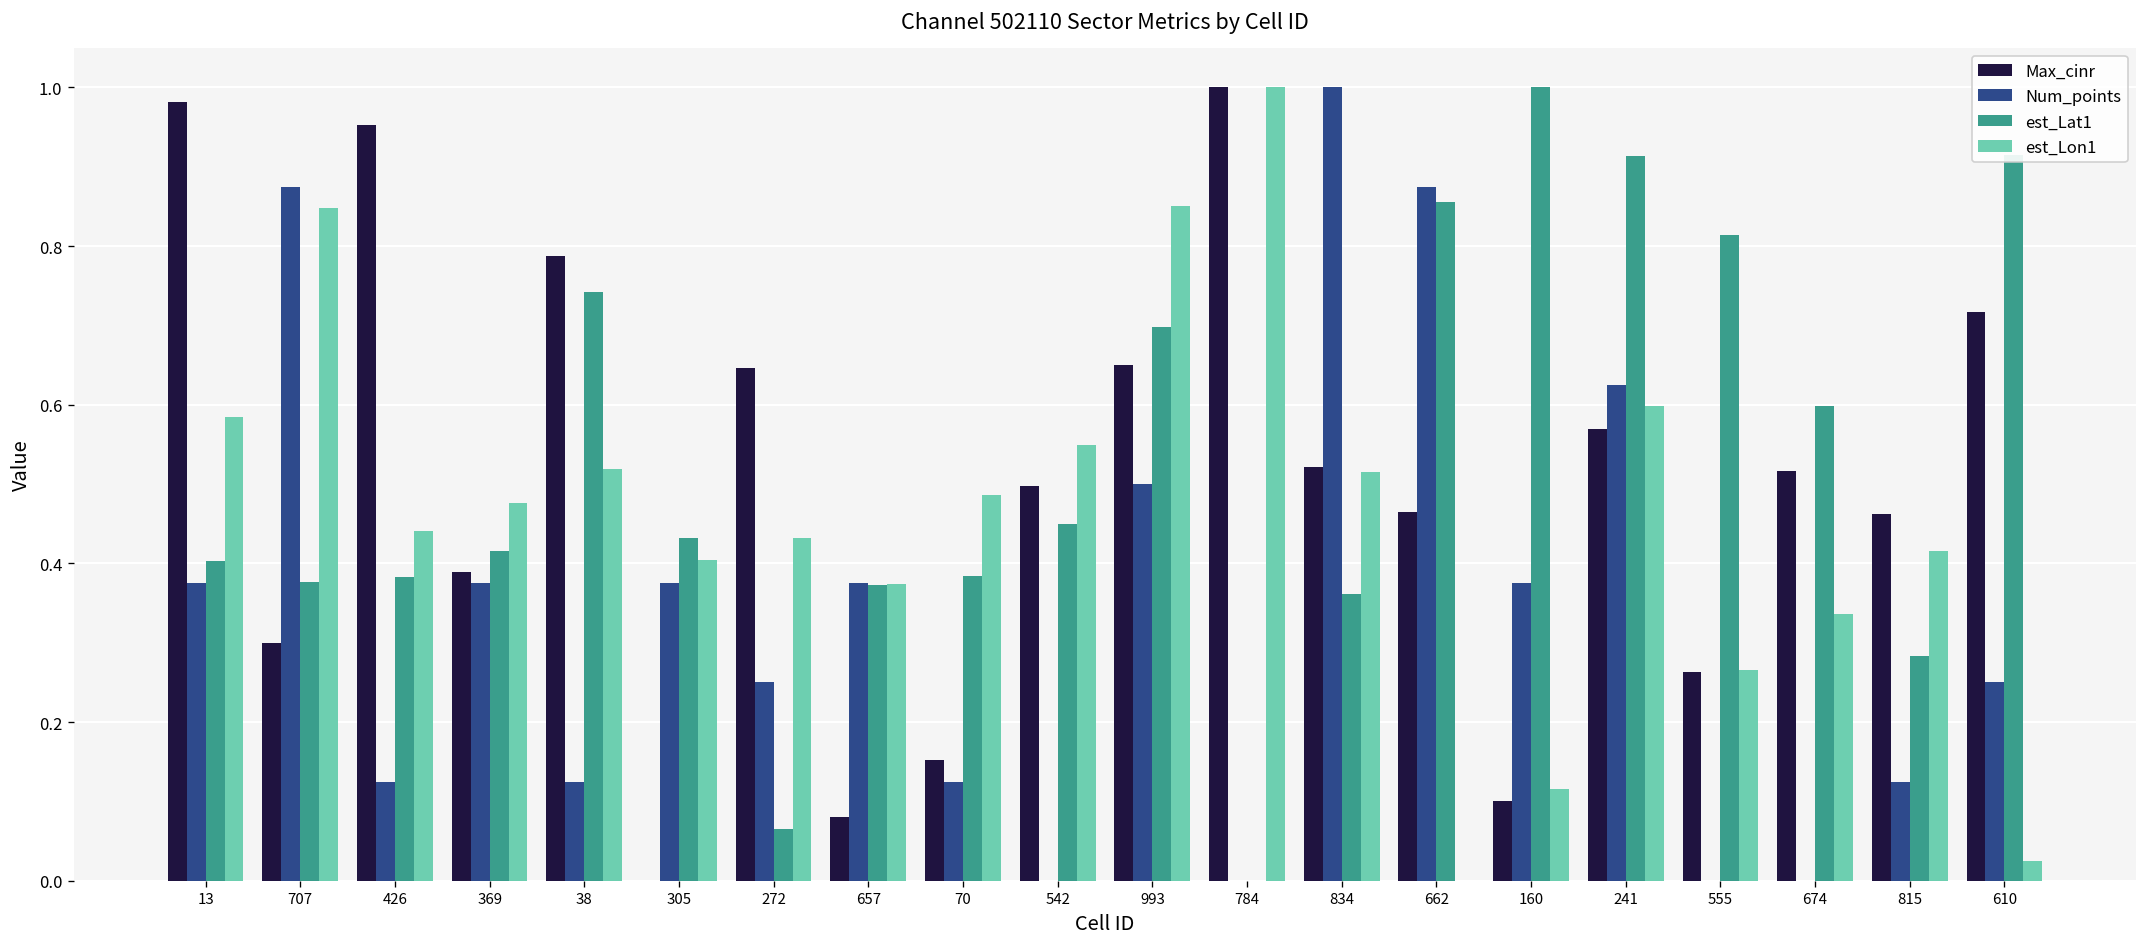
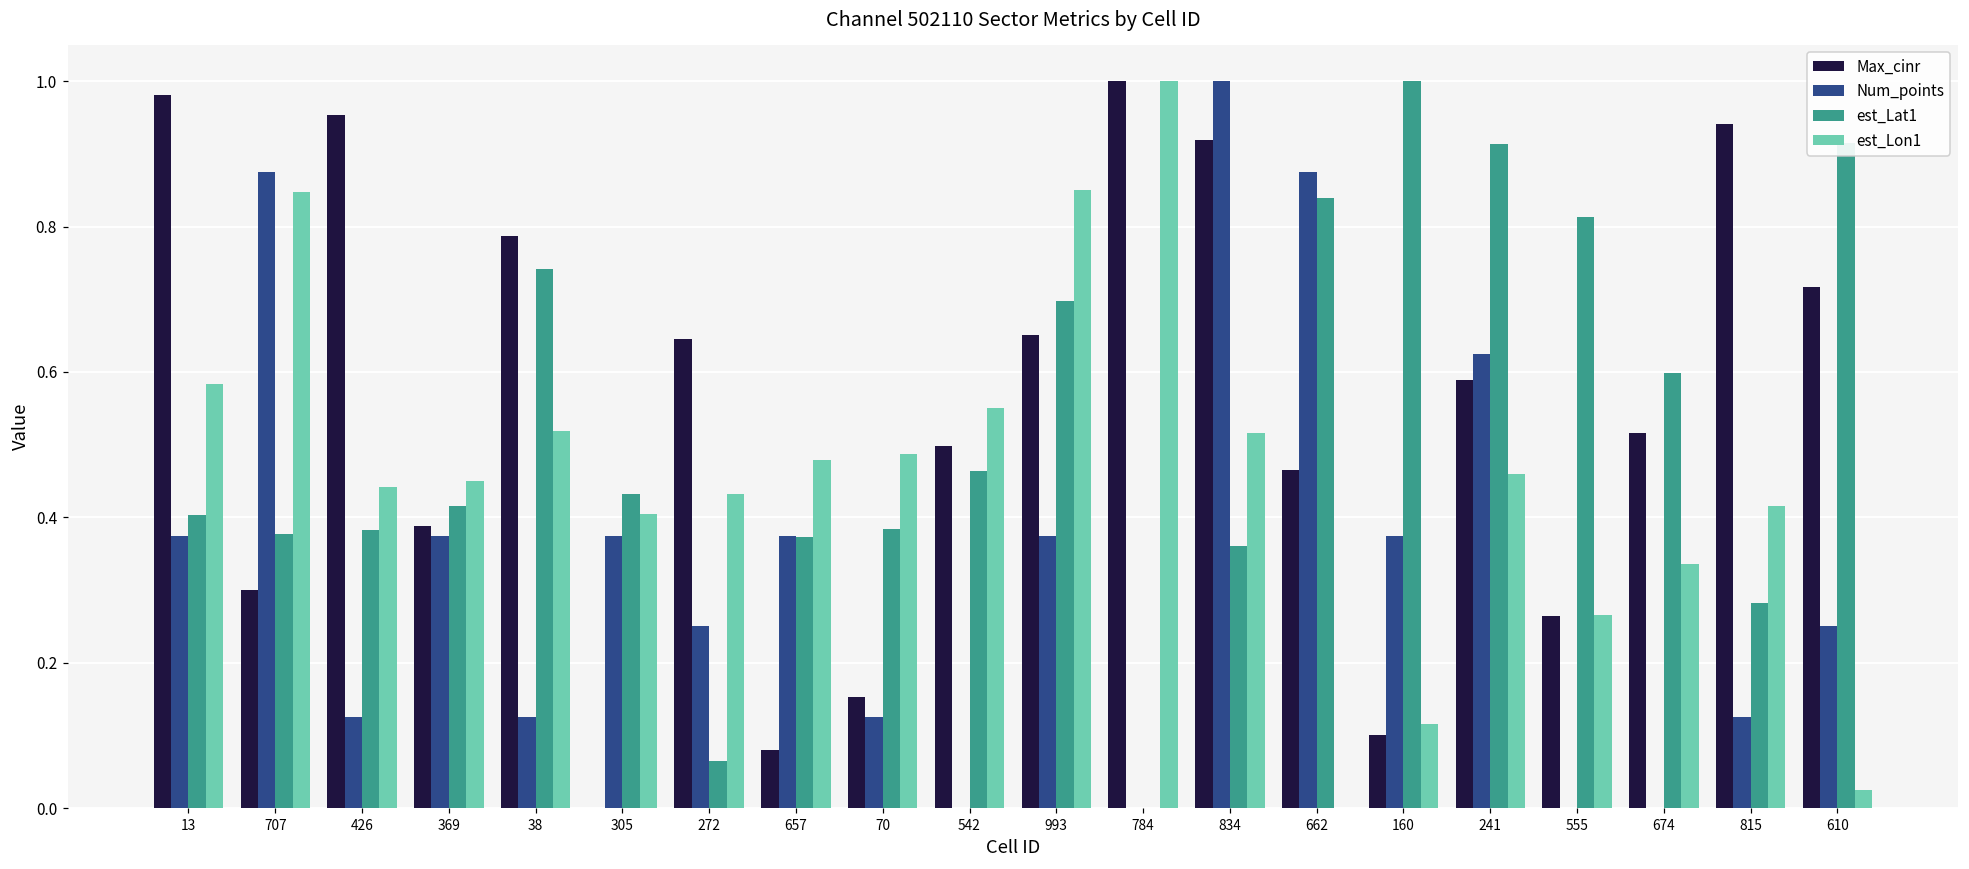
est_Lon1, 369: 0.48 -> 0.45
est_Lon1, 657: 0.37 -> 0.48
est_Lat1, 542: 0.45 -> 0.46
Num_points, 993: 0.50 -> 0.38
Max_cinr, 834: 0.52 -> 0.92
est_Lat1, 662: 0.86 -> 0.84
Max_cinr, 241: 0.57 -> 0.59
est_Lon1, 241: 0.60 -> 0.46
Max_cinr, 815: 0.46 -> 0.94
